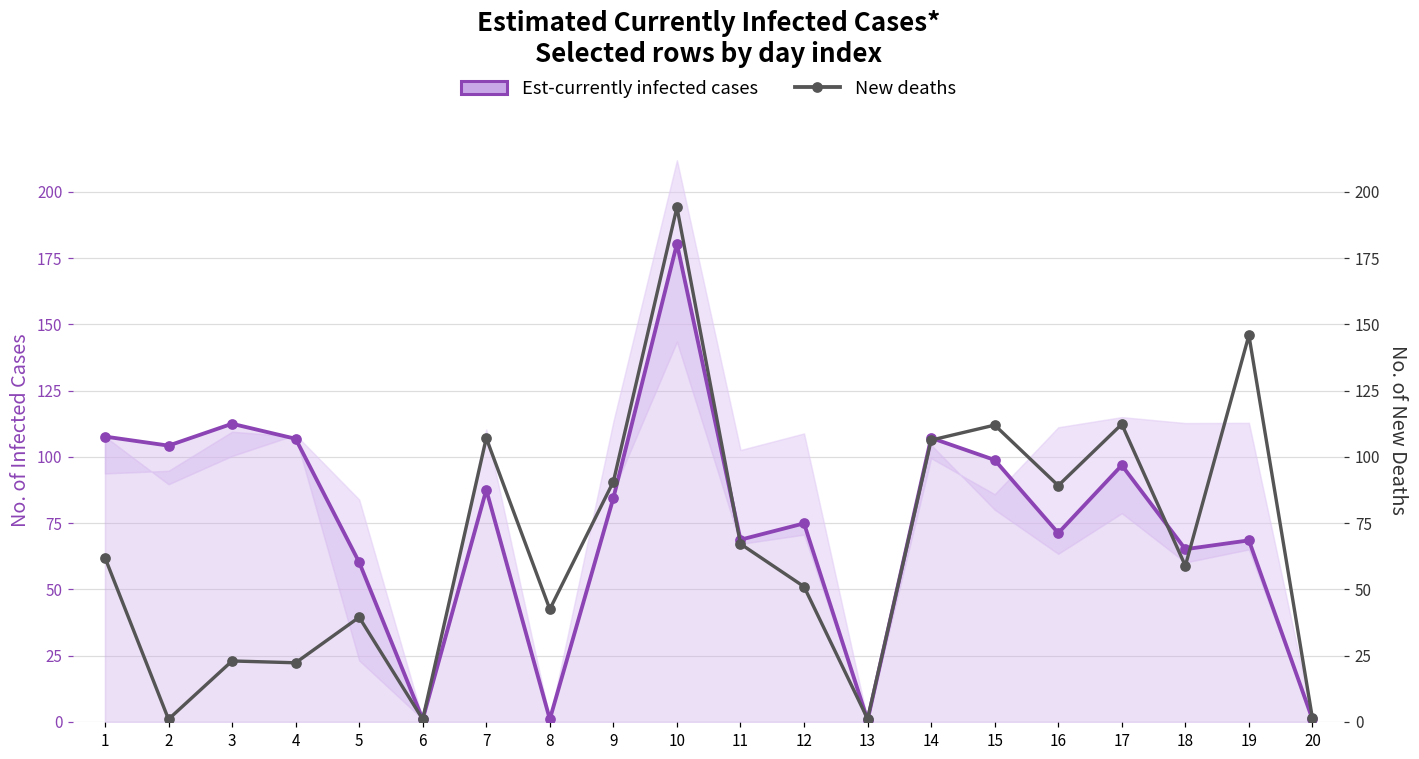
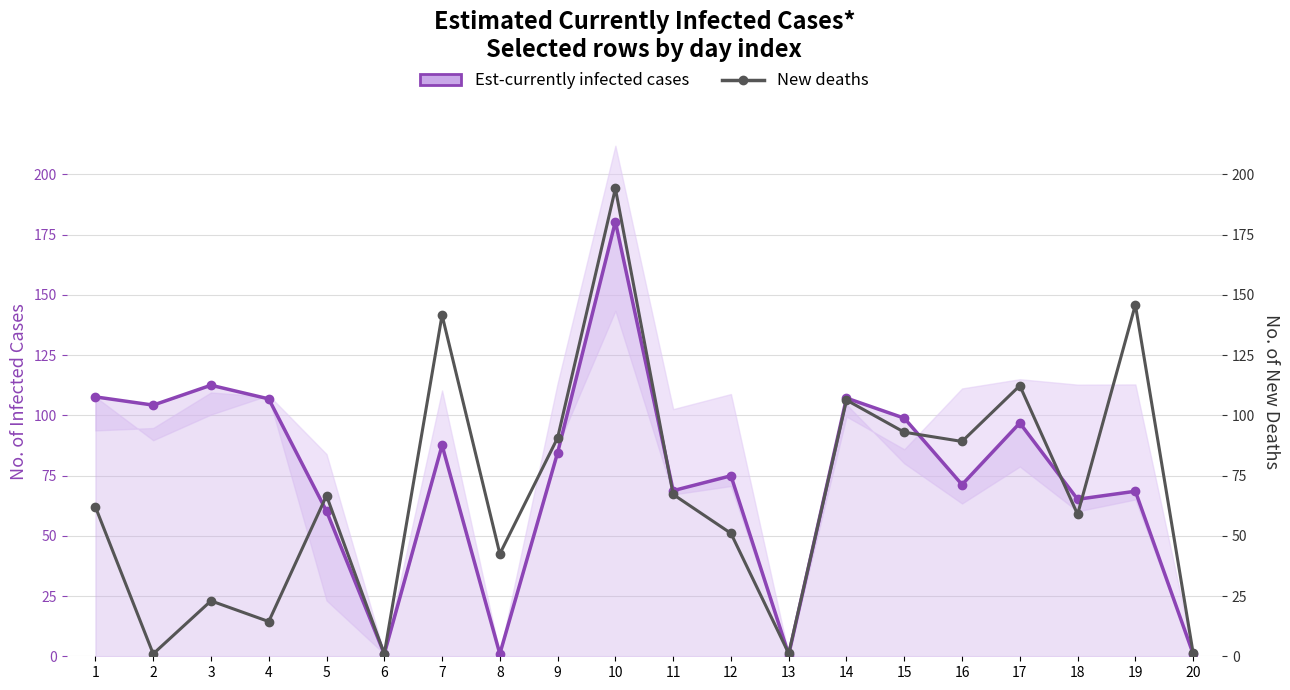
New deaths, 4: 22 -> 14
New deaths, 5: 39 -> 67
New deaths, 7: 107 -> 142
New deaths, 15: 112 -> 93
